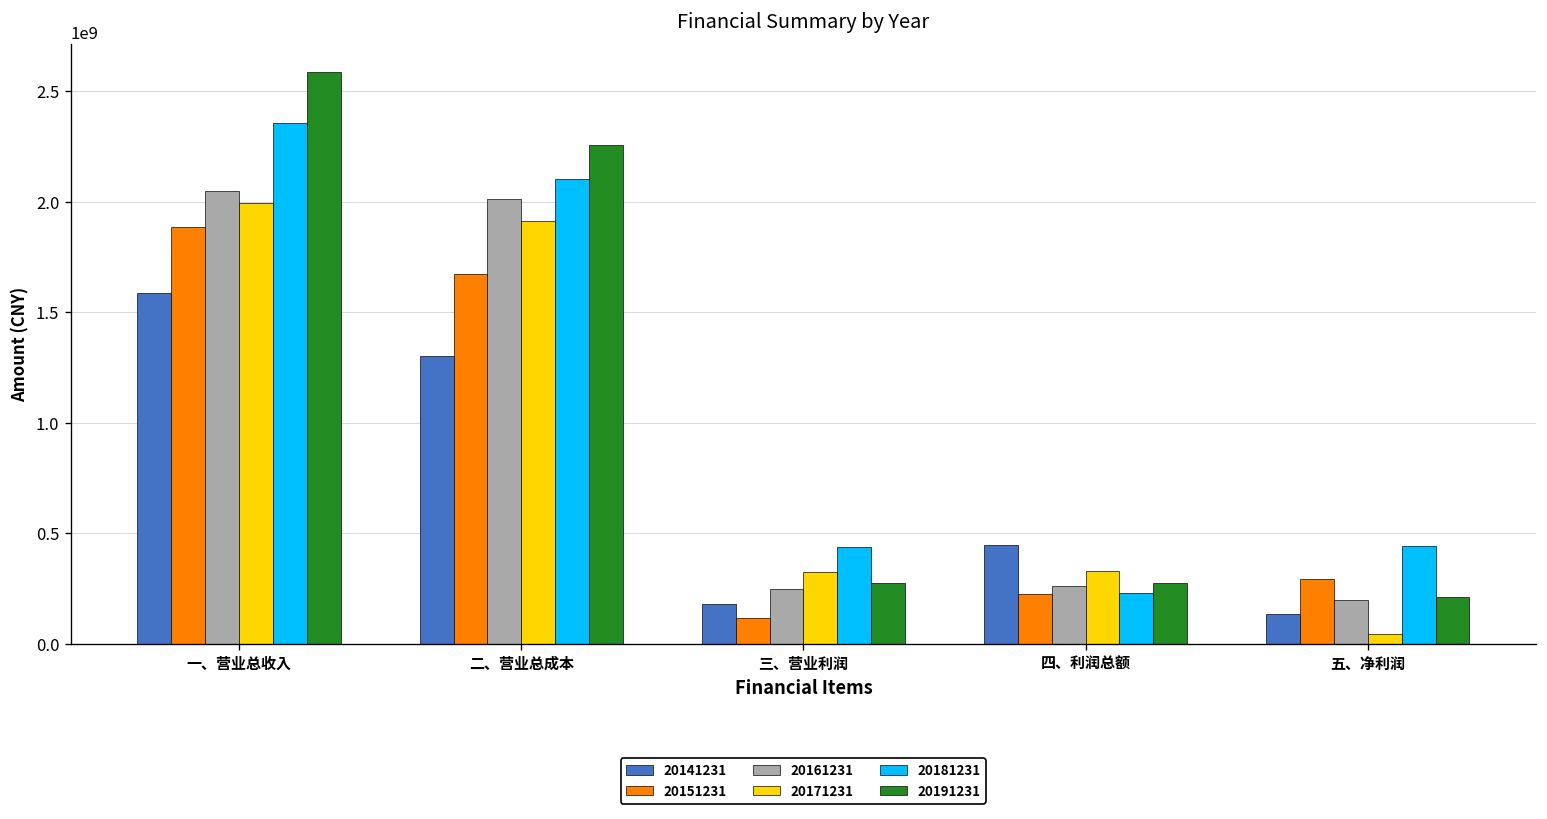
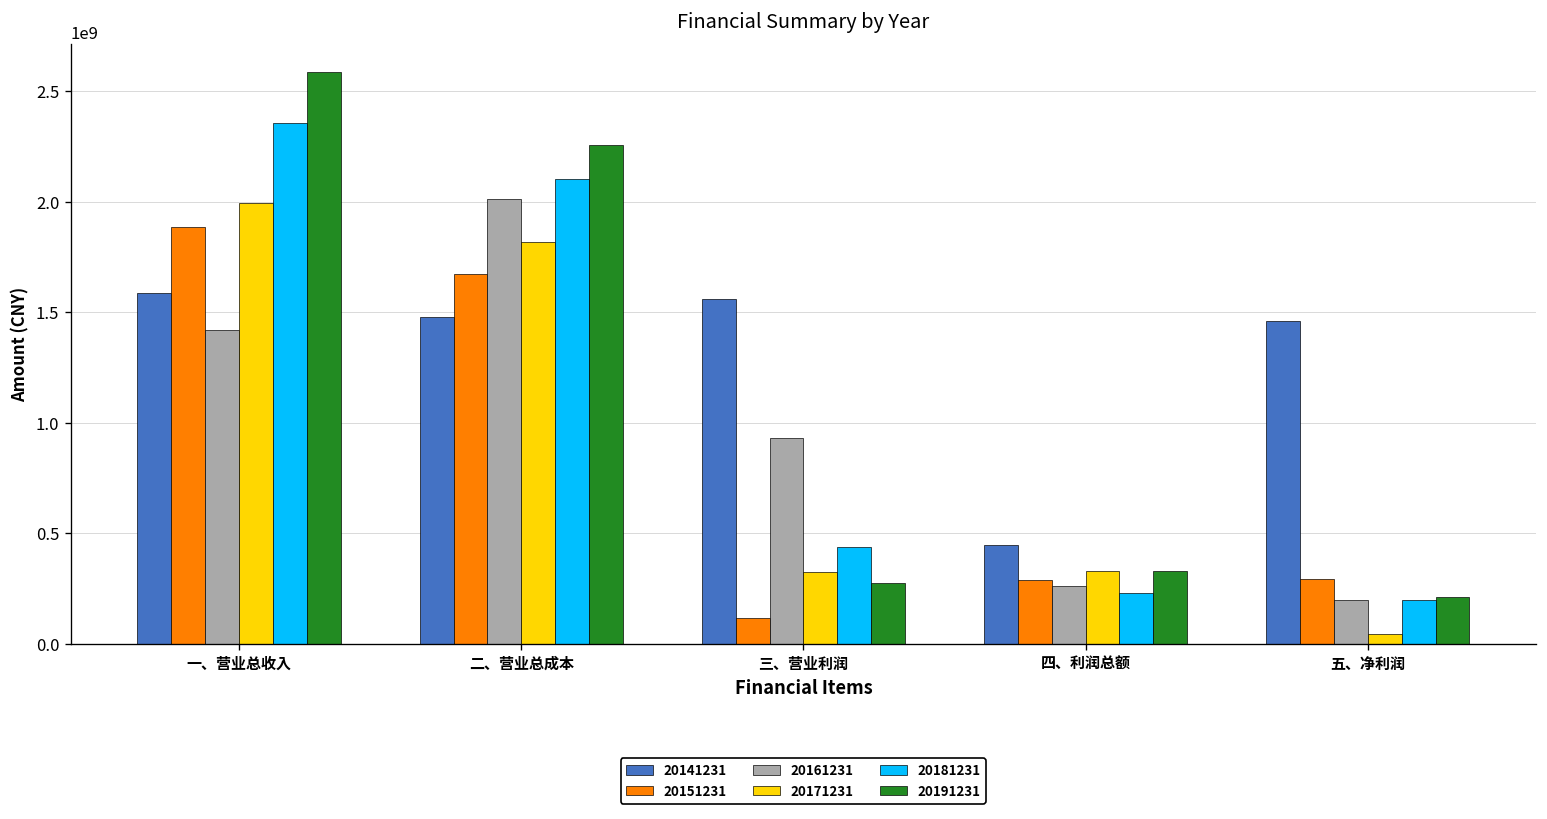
20161231, 一、营业总收入: 2050000000 -> 1420000000
20141231, 二、营业总成本: 1300000000 -> 1480000000
20171231, 二、营业总成本: 1910000000 -> 1820000000
20141231, 三、营业利润: 180000000 -> 1560000000
20161231, 三、营业利润: 250000000 -> 930000000
20151231, 四、利润总额: 220000000 -> 290000000
20191231, 四、利润总额: 280000000 -> 330000000
20141231, 五、净利润: 130000000 -> 1460000000
20181231, 五、净利润: 440000000 -> 200000000
